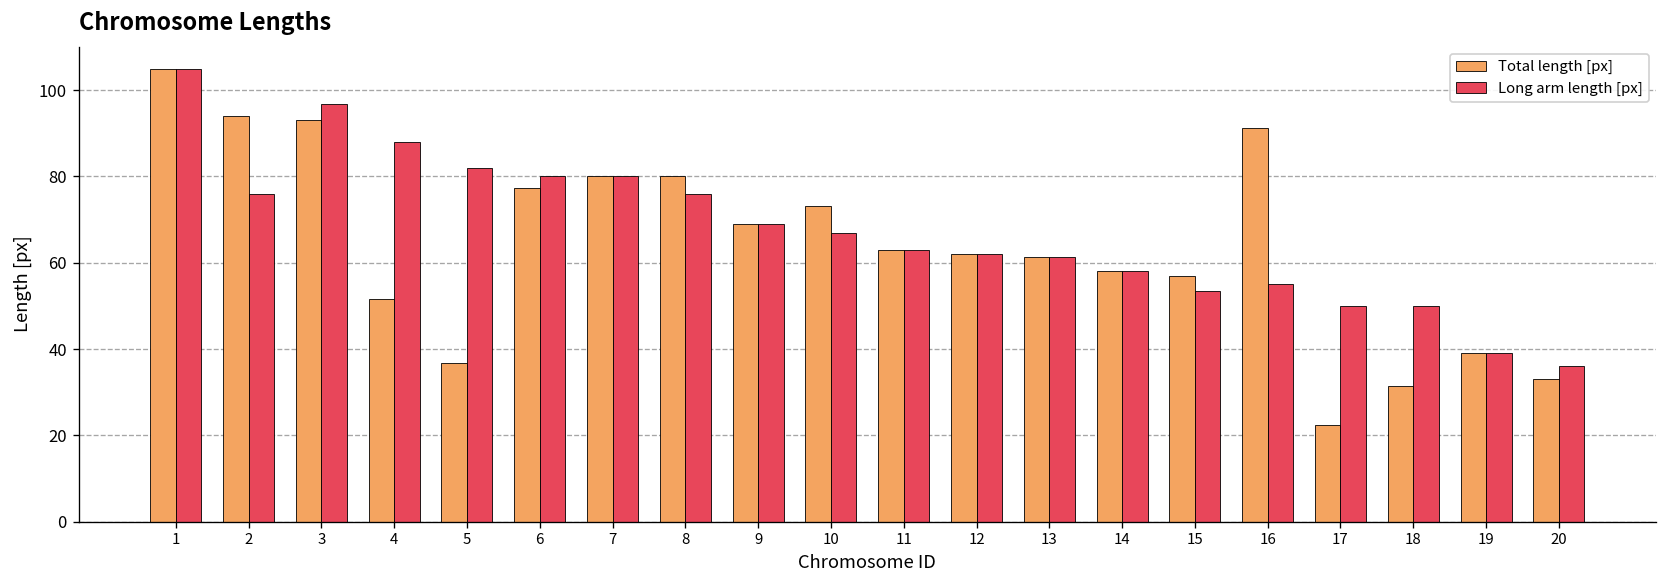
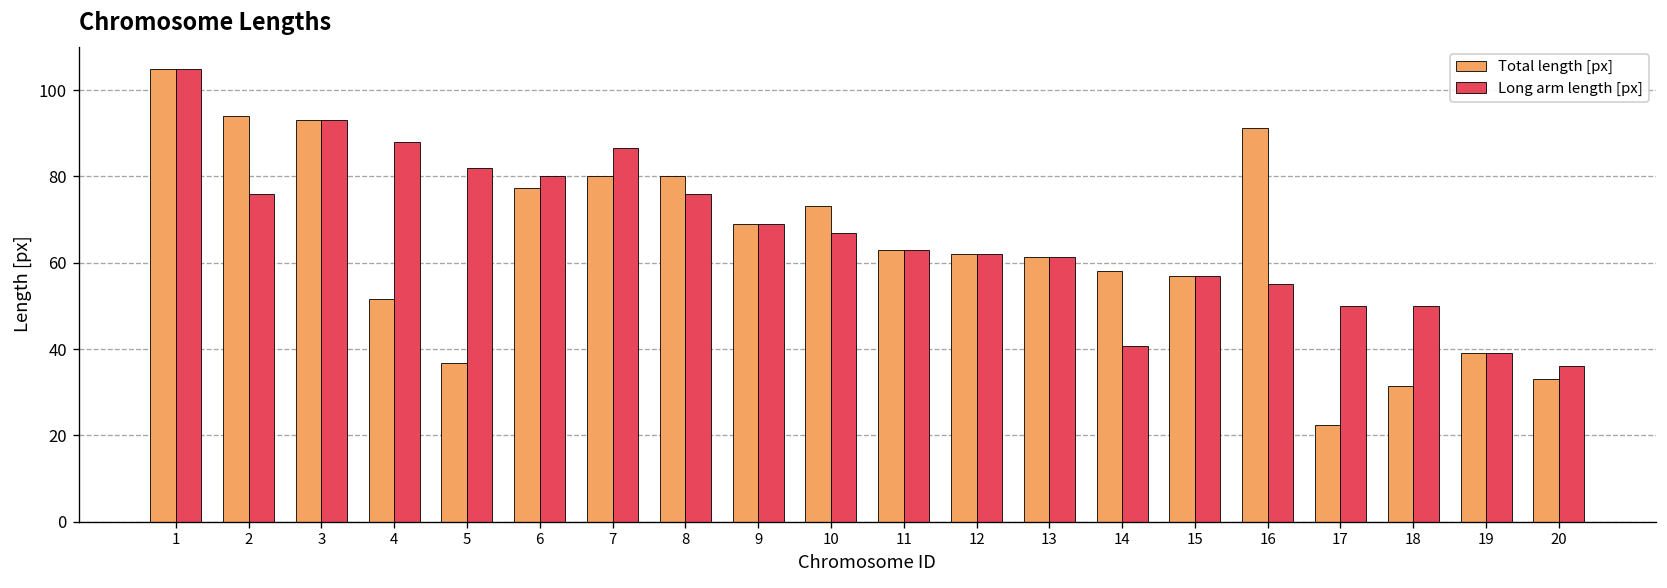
Long arm length [px], 3: 97 -> 93
Long arm length [px], 7: 80 -> 87
Long arm length [px], 14: 58 -> 41
Long arm length [px], 15: 53 -> 57
